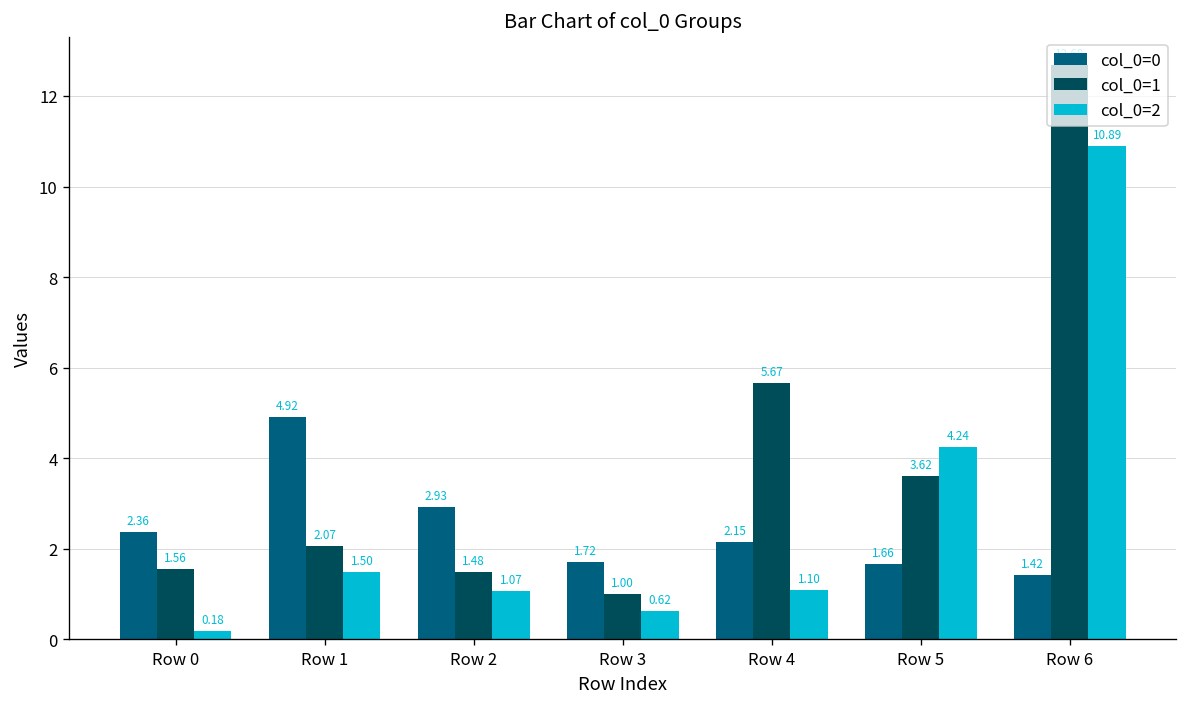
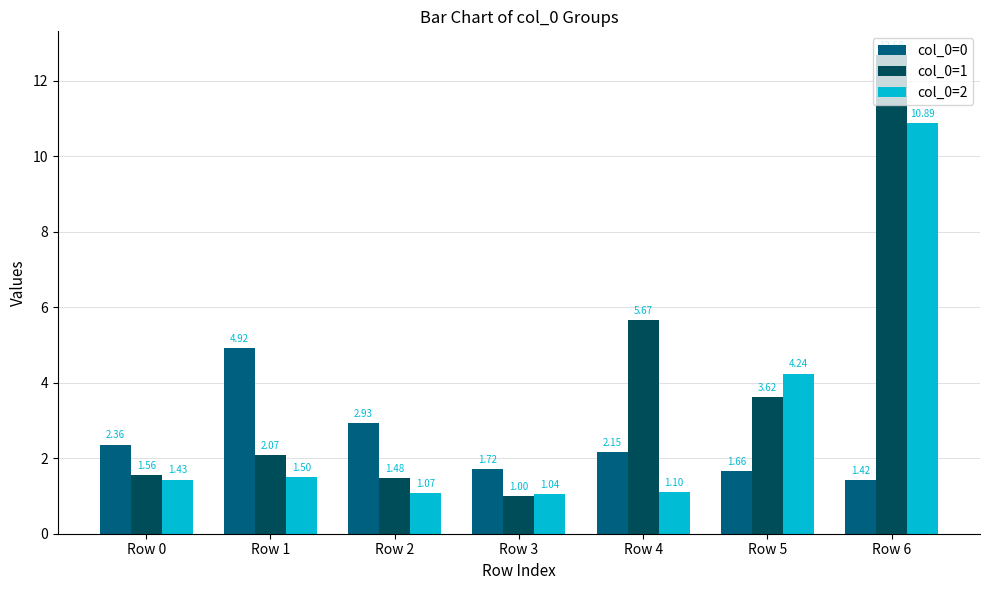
col_0=2, Row 0: 0.18 -> 1.43
col_0=2, Row 3: 0.62 -> 1.04
